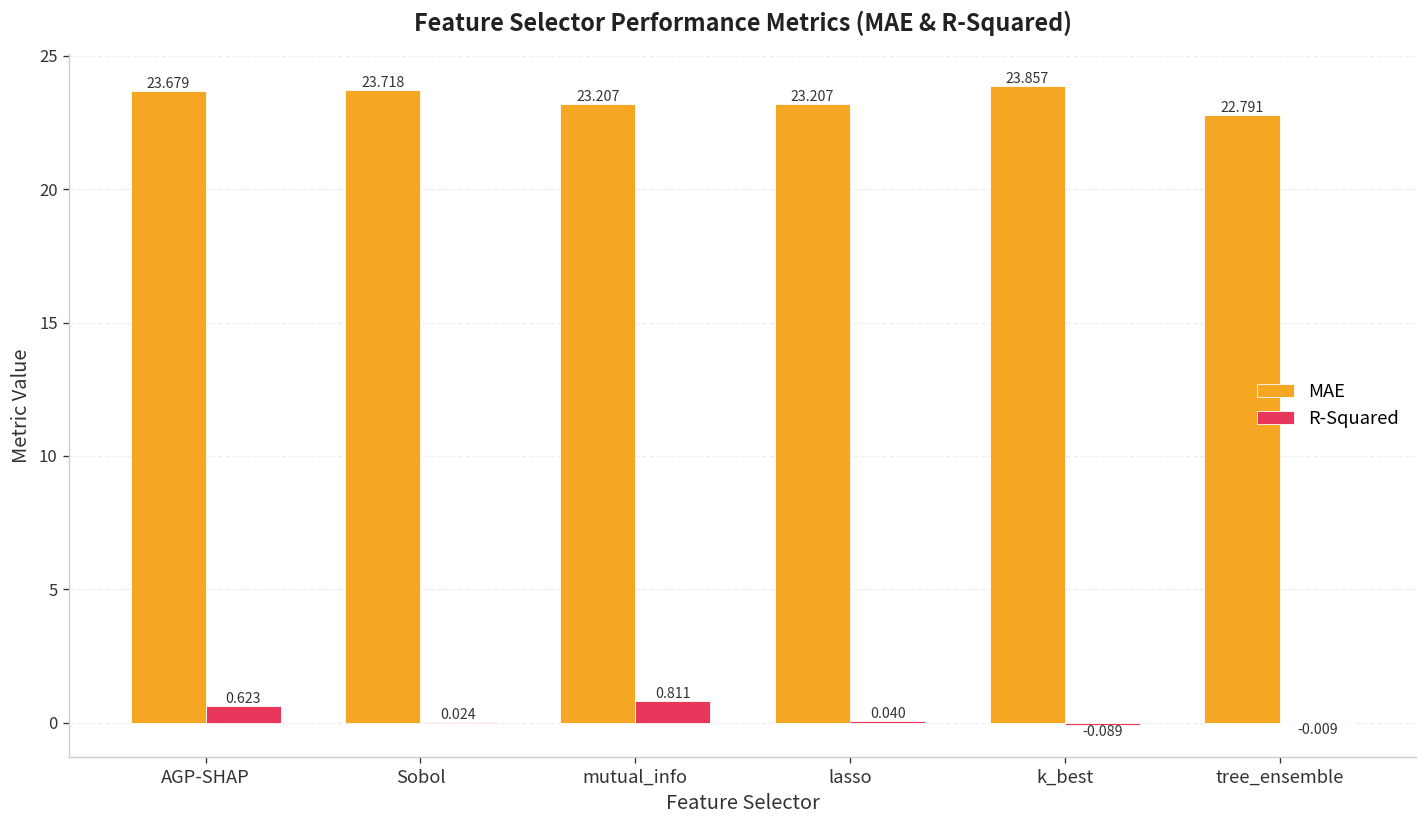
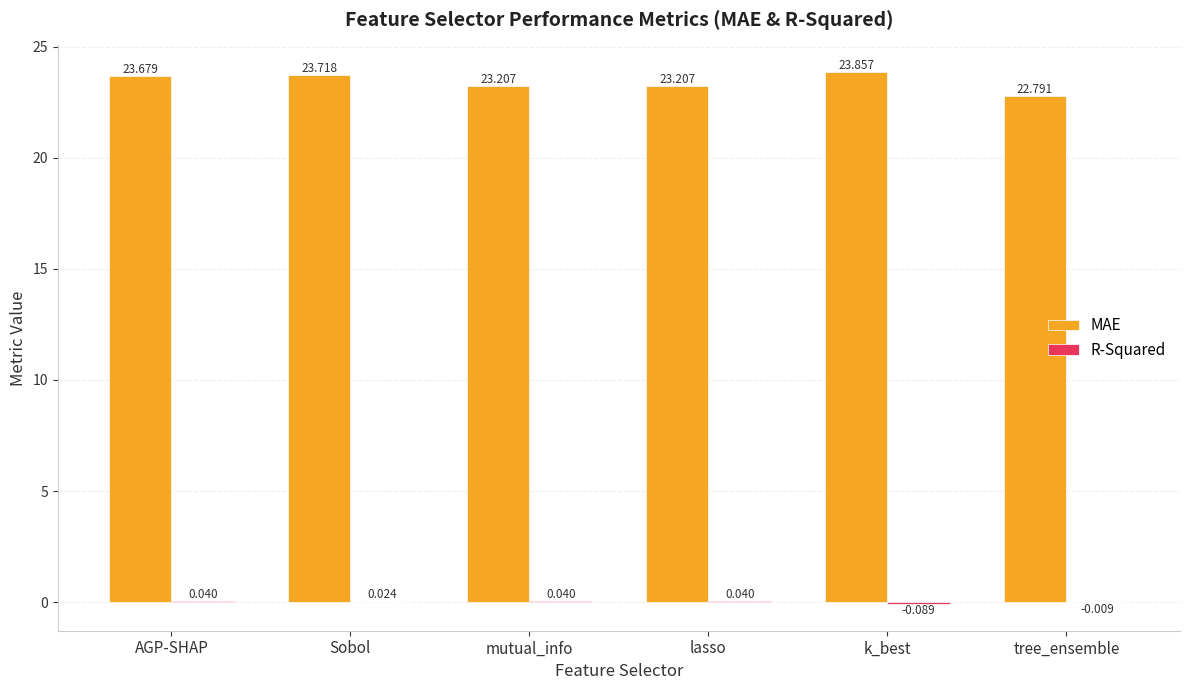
R-Squared, AGP-SHAP: 0.623 -> 0.040
R-Squared, mutual_info: 0.811 -> 0.040
